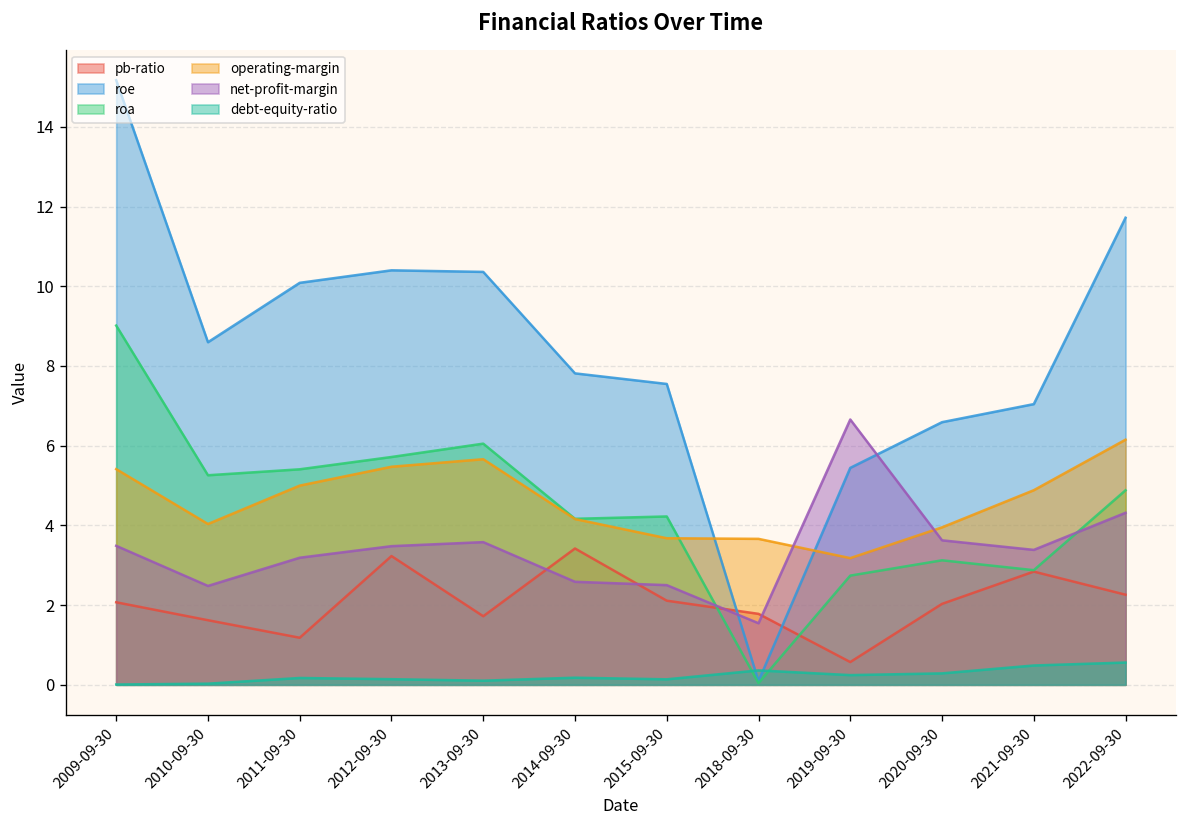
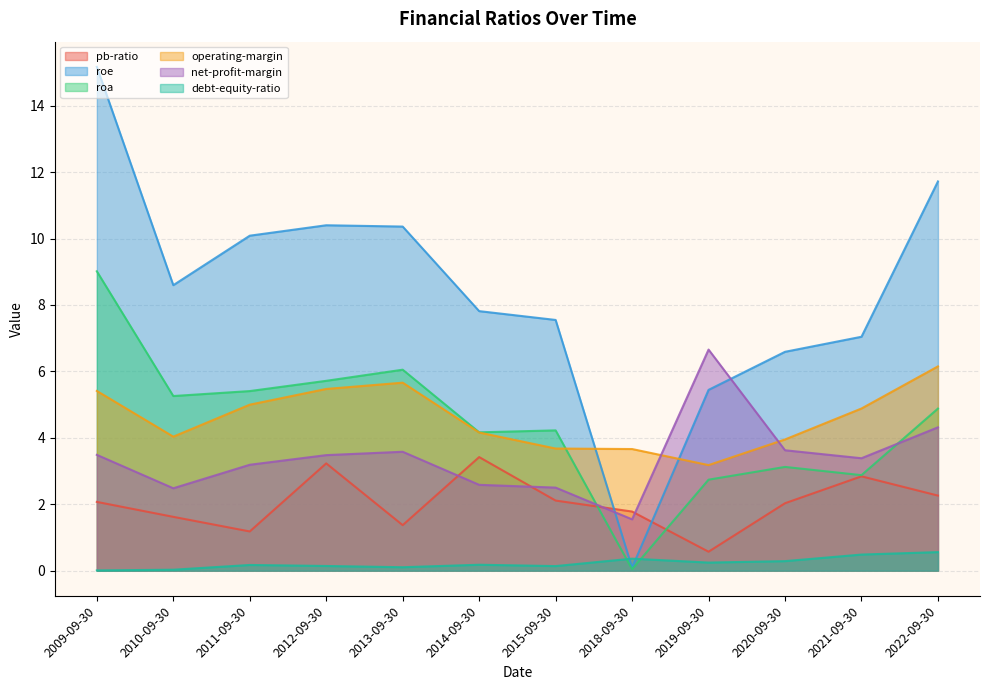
pb-ratio, 2013-09-30: 1.7 -> 1.4
